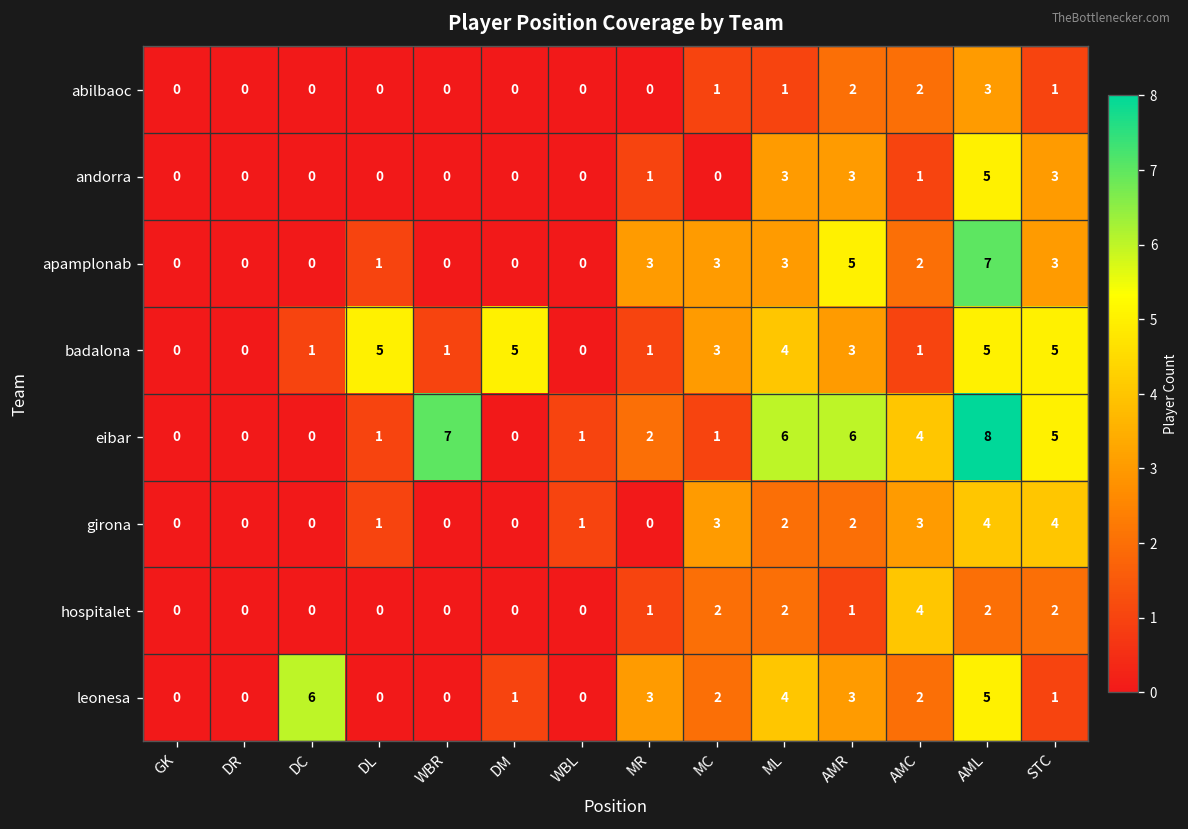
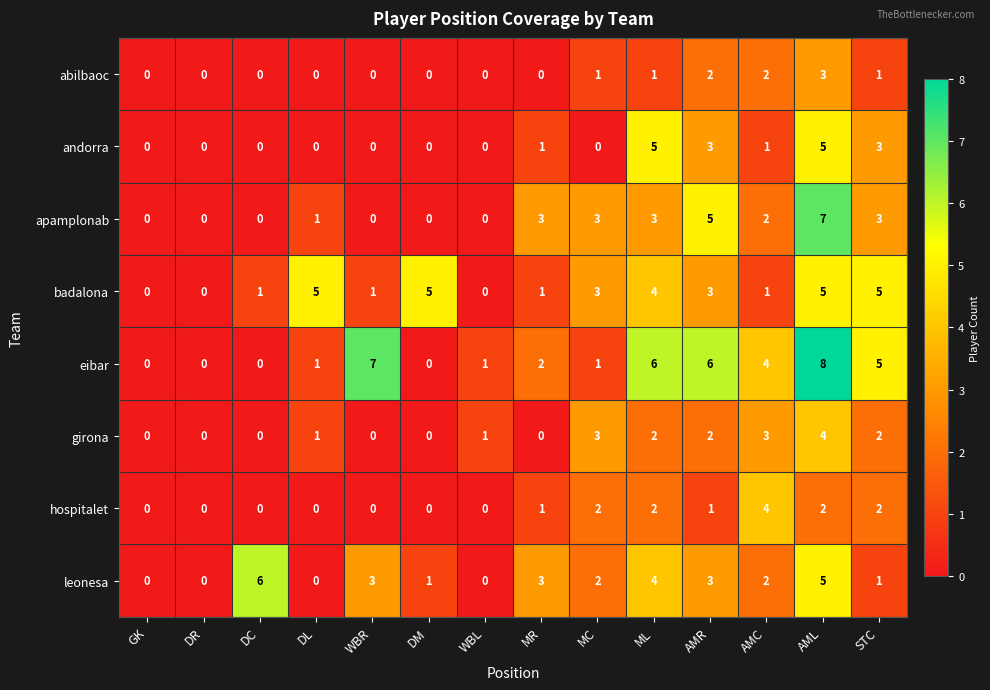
andorra, ML: 3 -> 5
girona, STC: 4 -> 2
leonesa, WBR: 0 -> 3
